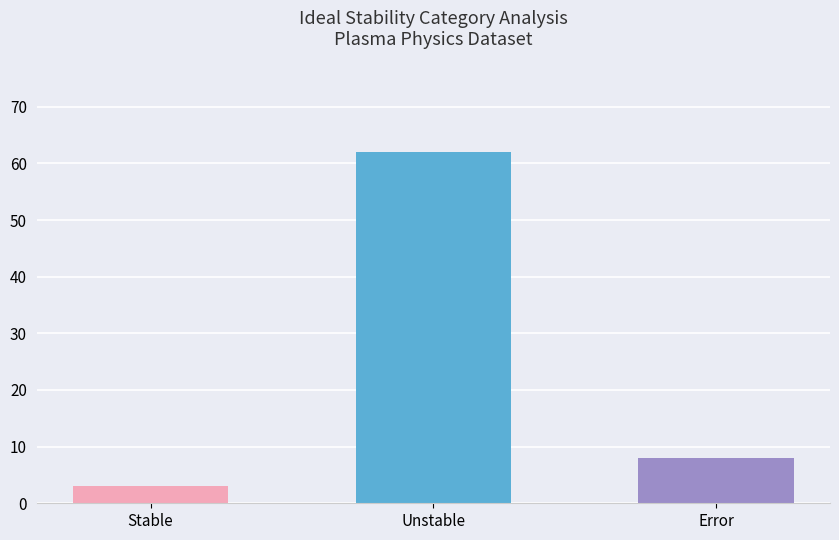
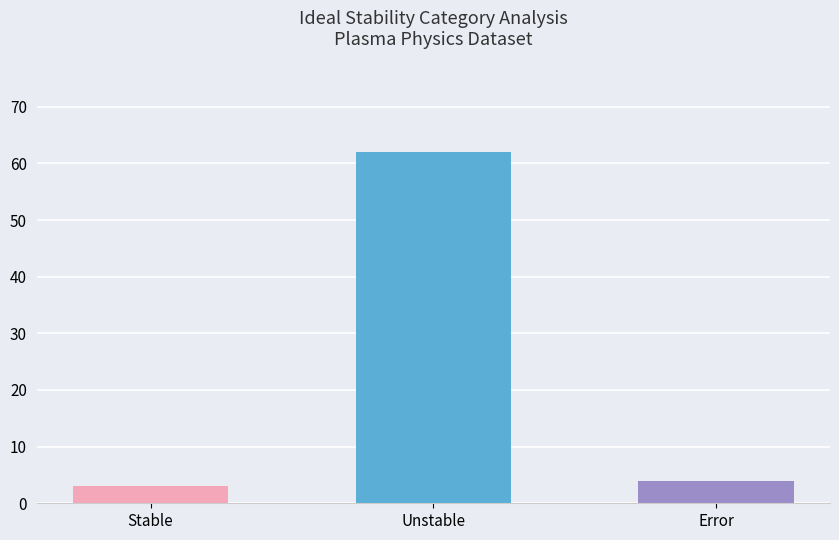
Error: 8 -> 4
